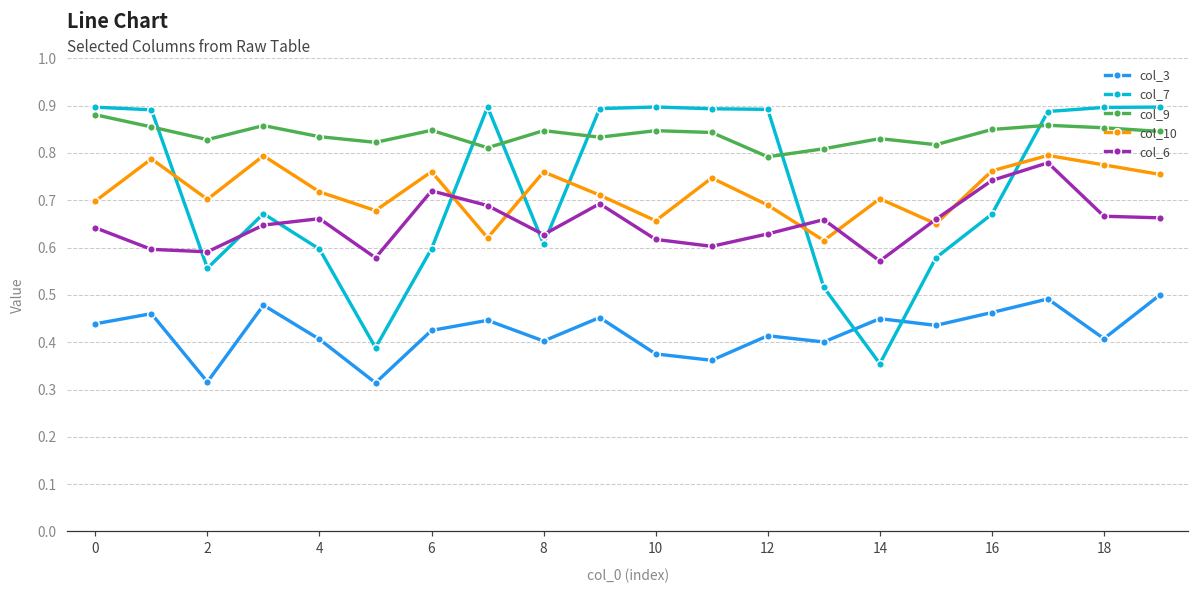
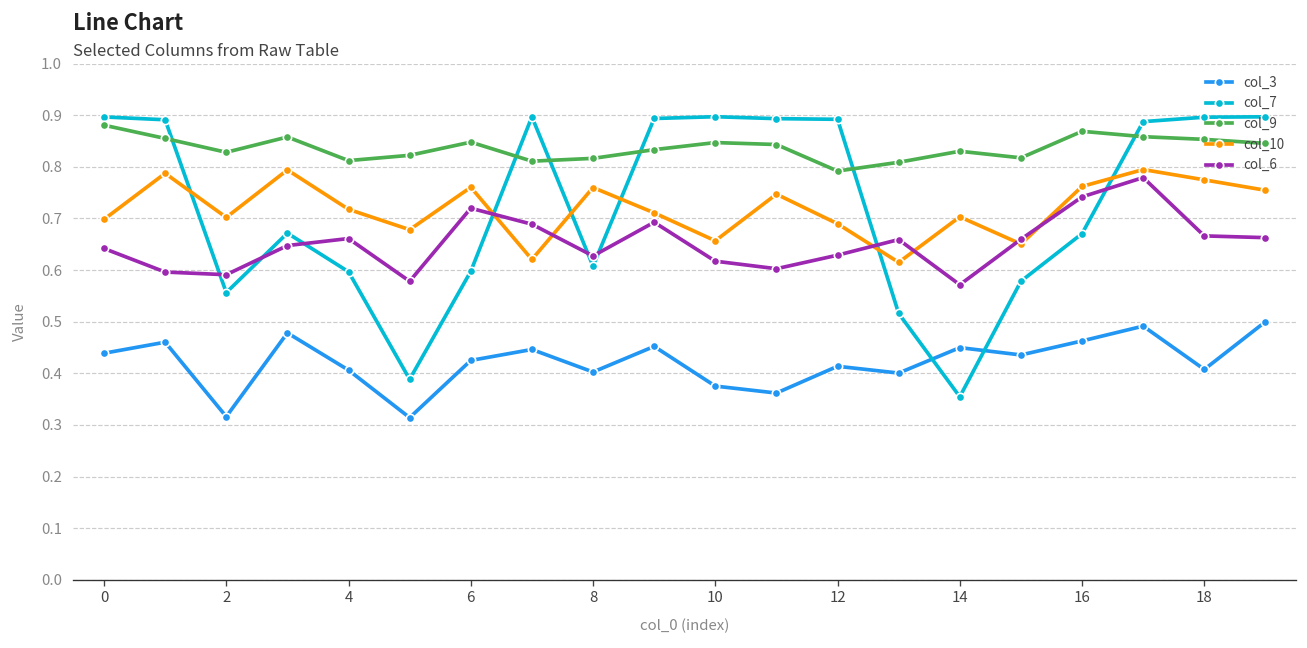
col_9, 4: 0.83 -> 0.81
col_9, 8: 0.85 -> 0.82
col_9, 16: 0.85 -> 0.87
